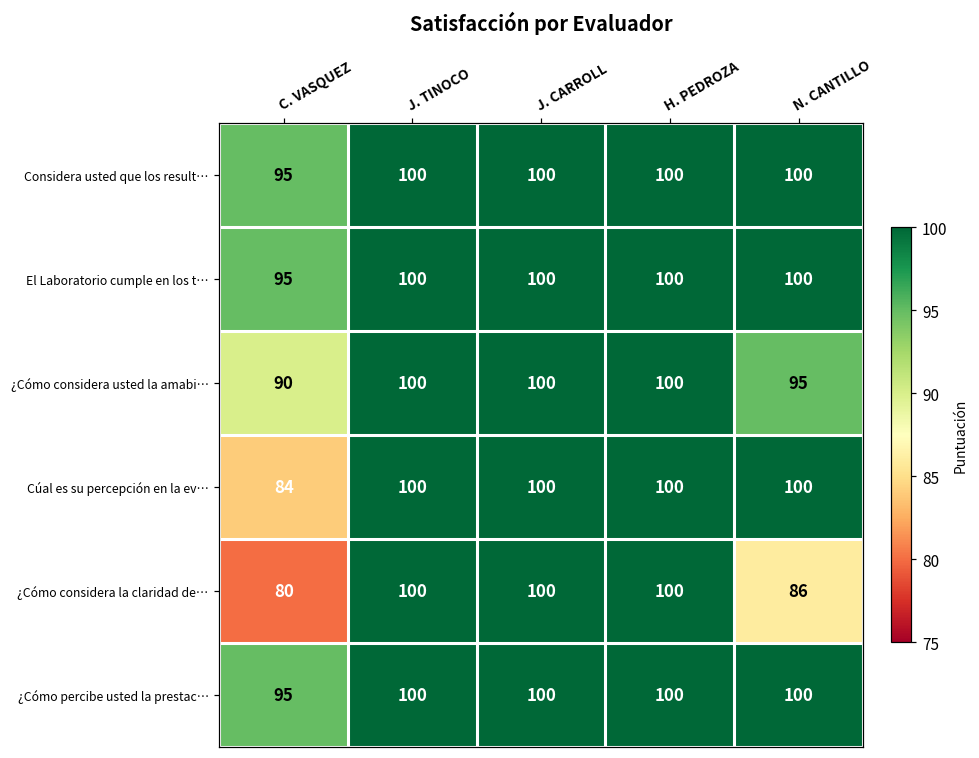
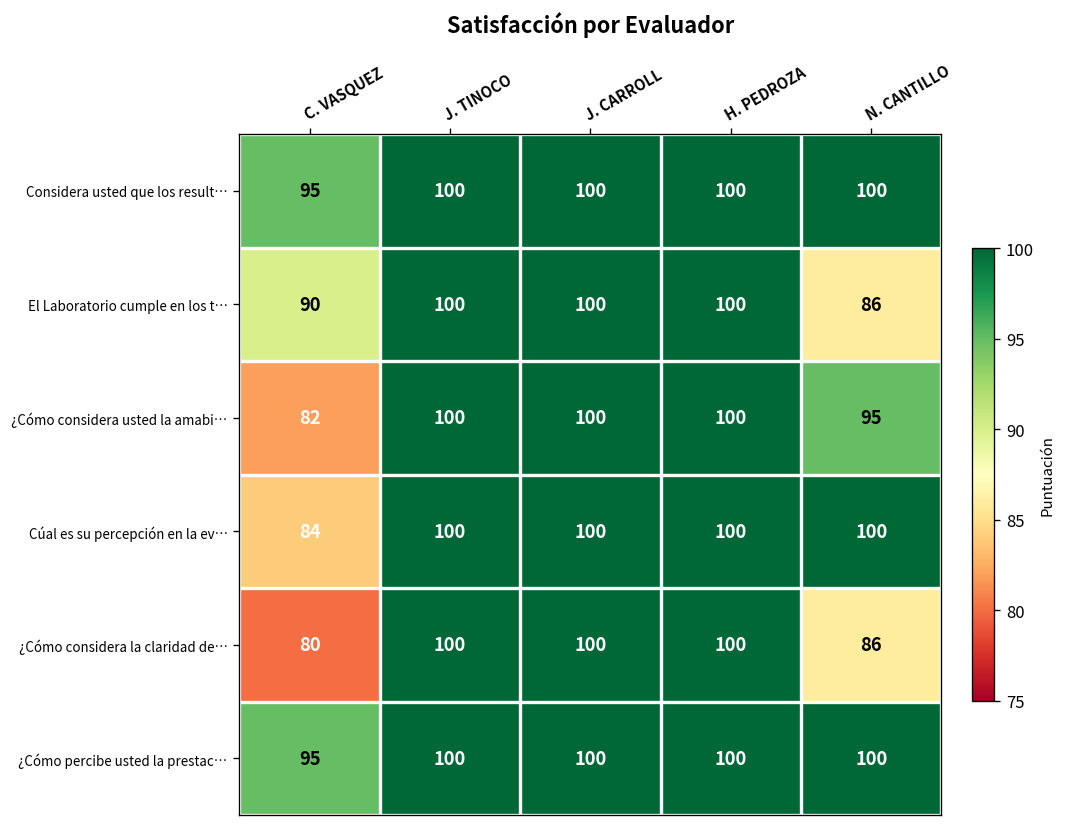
El Laboratorio cumple en los t…, C. VASQUEZ: 95 -> 90
El Laboratorio cumple en los t…, N. CANTILLO: 100 -> 86
¿Cómo considera usted la amabi…, C. VASQUEZ: 90 -> 82
